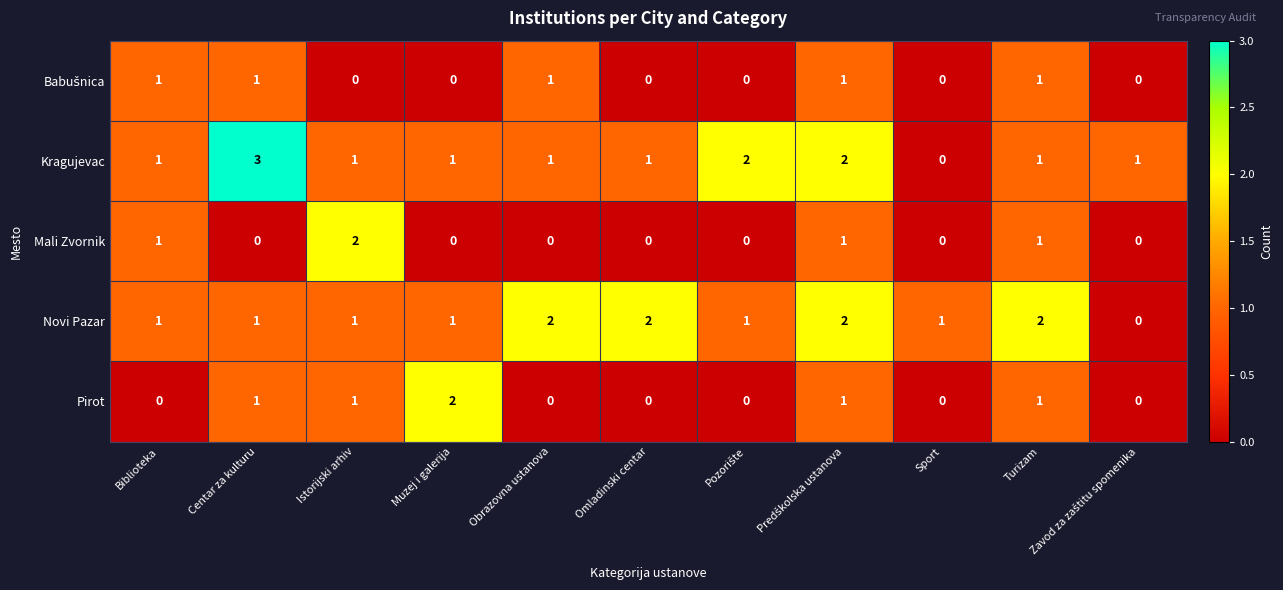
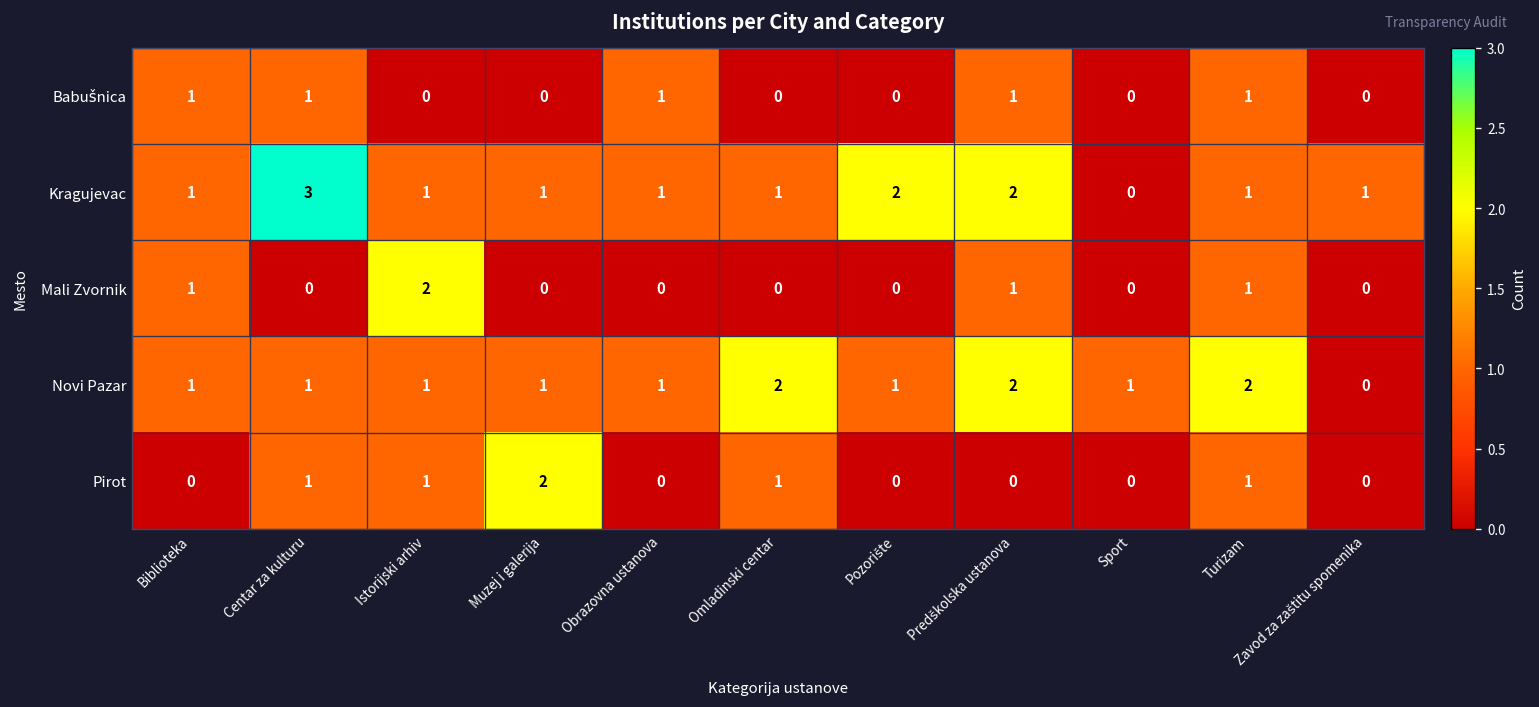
Novi Pazar, Obrazovna ustanova: 2 -> 1
Pirot, Omladinski centar: 0 -> 1
Pirot, Predškolska ustanova: 1 -> 0
